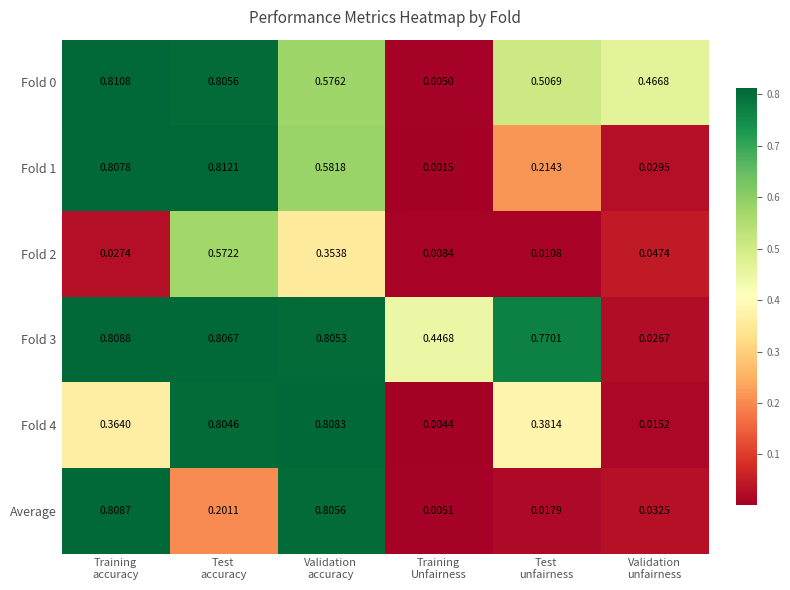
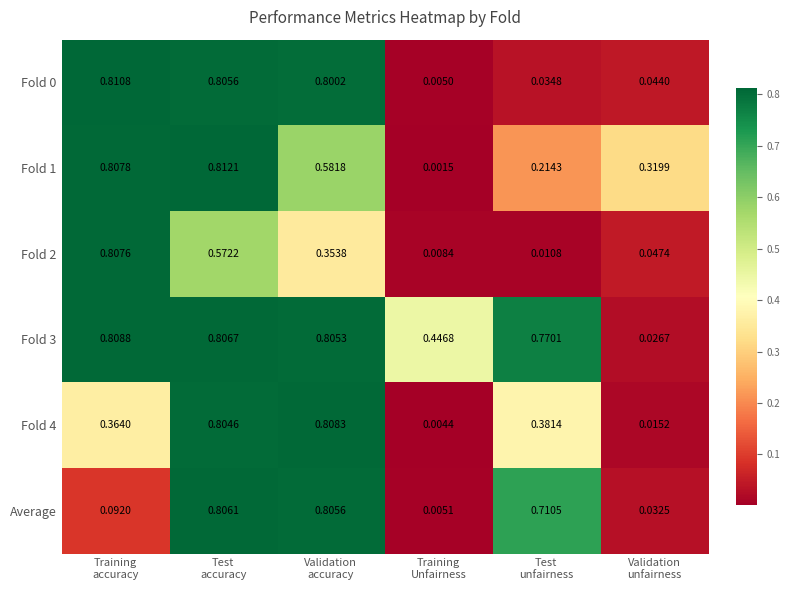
Fold 0, Validation accuracy: 0.5762 -> 0.8002
Fold 0, Test unfairness: 0.5069 -> 0.0348
Fold 0, Validation unfairness: 0.4668 -> 0.0440
Fold 1, Validation unfairness: 0.0295 -> 0.3199
Fold 2, Training accuracy: 0.0274 -> 0.8076
Average, Training accuracy: 0.8087 -> 0.0920
Average, Test accuracy: 0.2011 -> 0.8061
Average, Test unfairness: 0.0179 -> 0.7105
